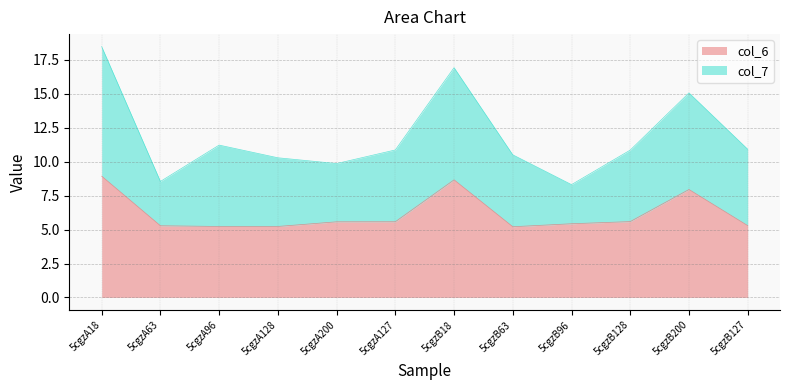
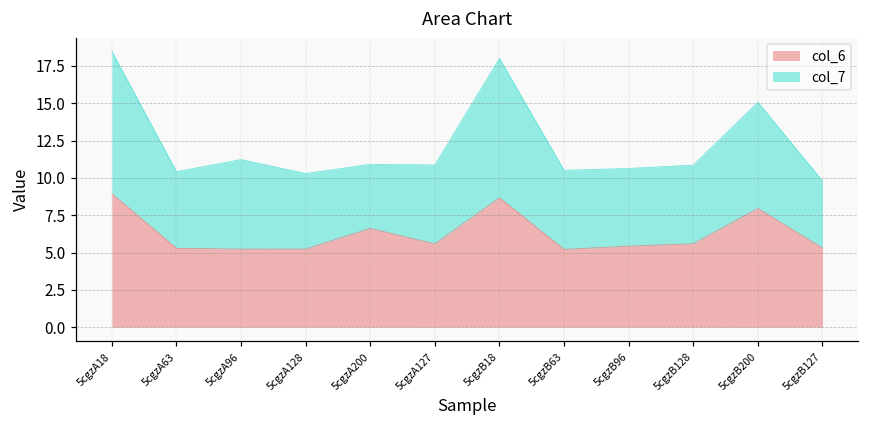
col_7, 5cgzA63: 3.3 -> 5.1
col_6, 5cgzA200: 5.6 -> 6.6
col_7, 5cgzB18: 8.3 -> 9.3
col_7, 5cgzB96: 2.9 -> 5.2
col_7, 5cgzB127: 5.6 -> 4.5
